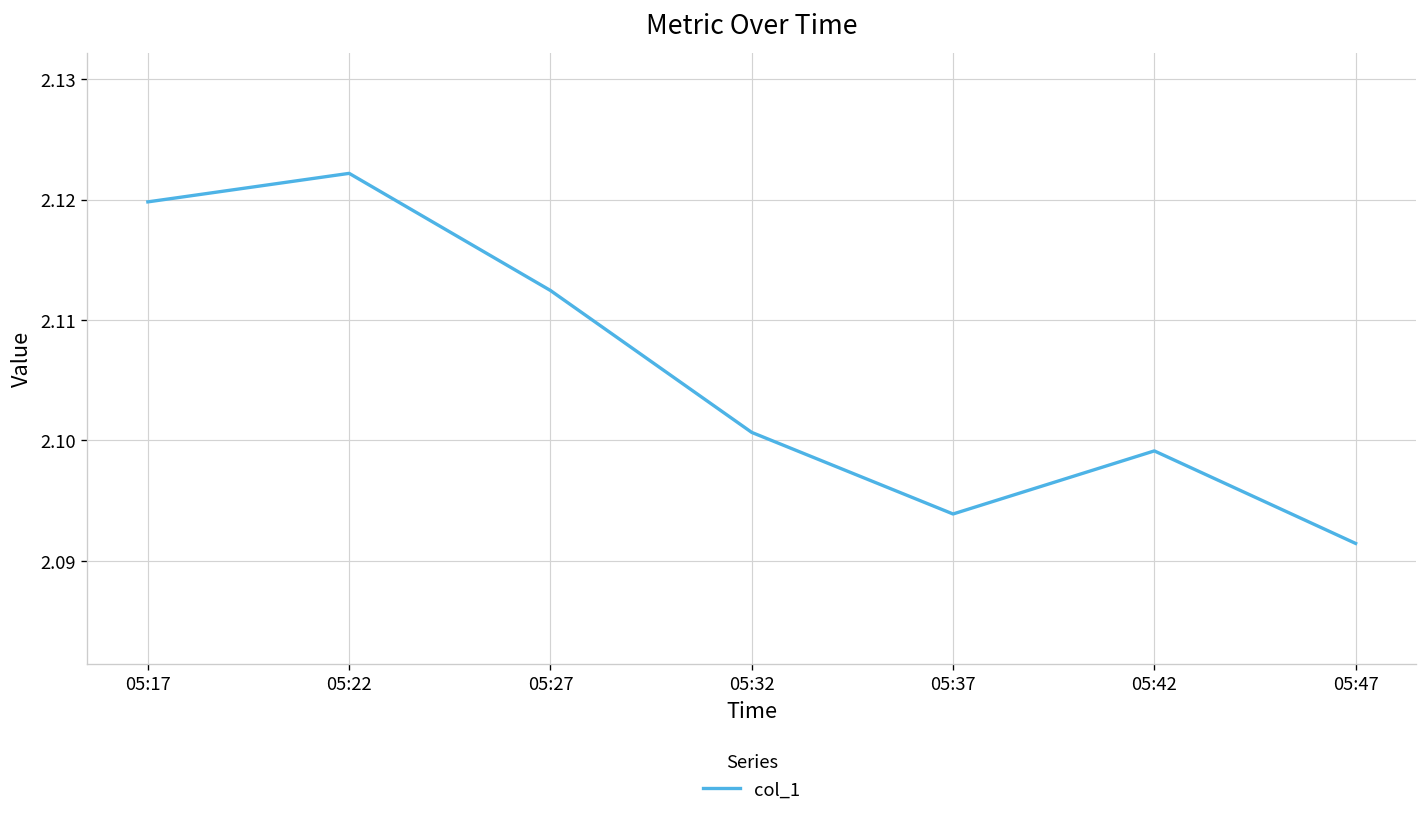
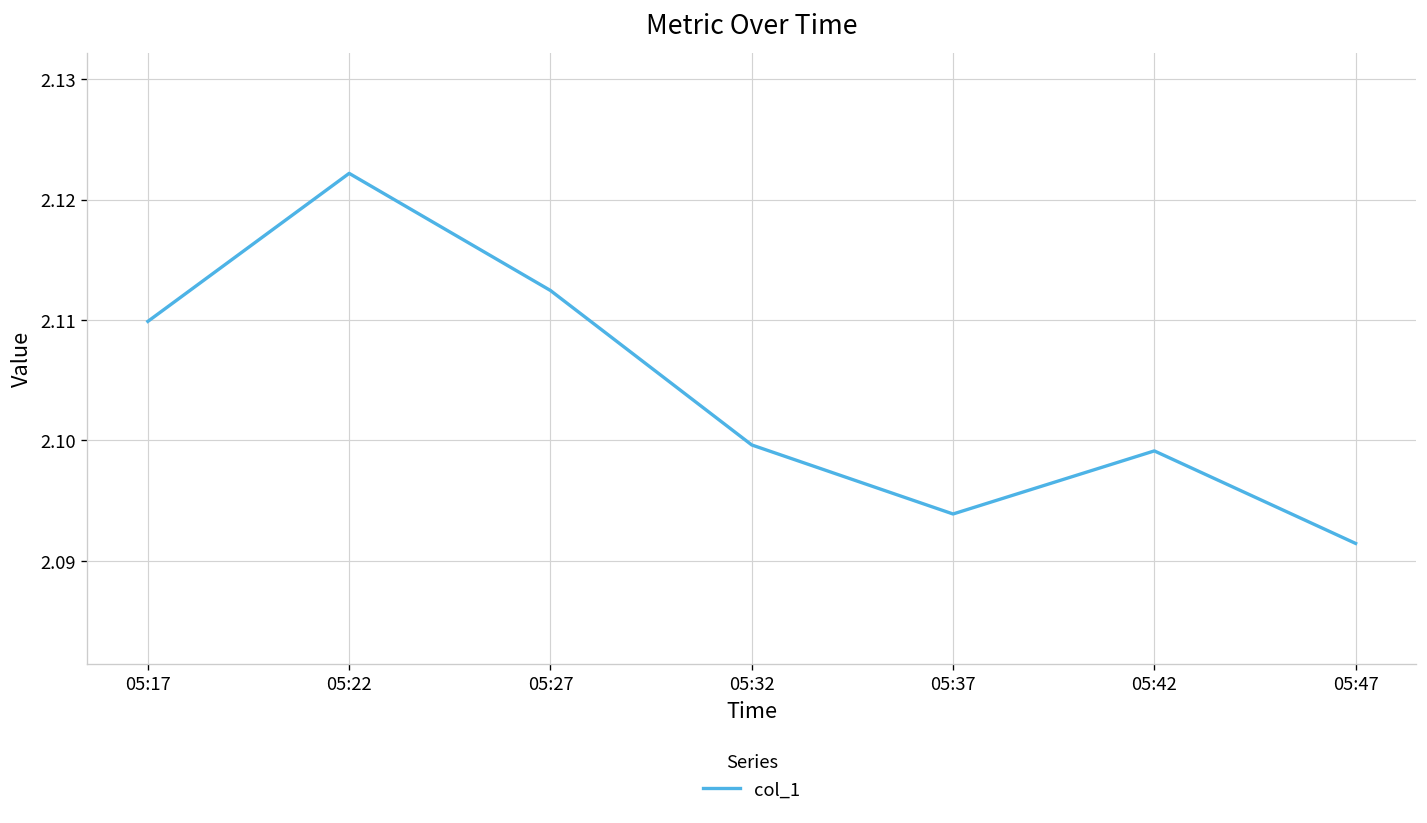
05:17: 2.1198 -> 2.1099
05:32: 2.1007 -> 2.0996
